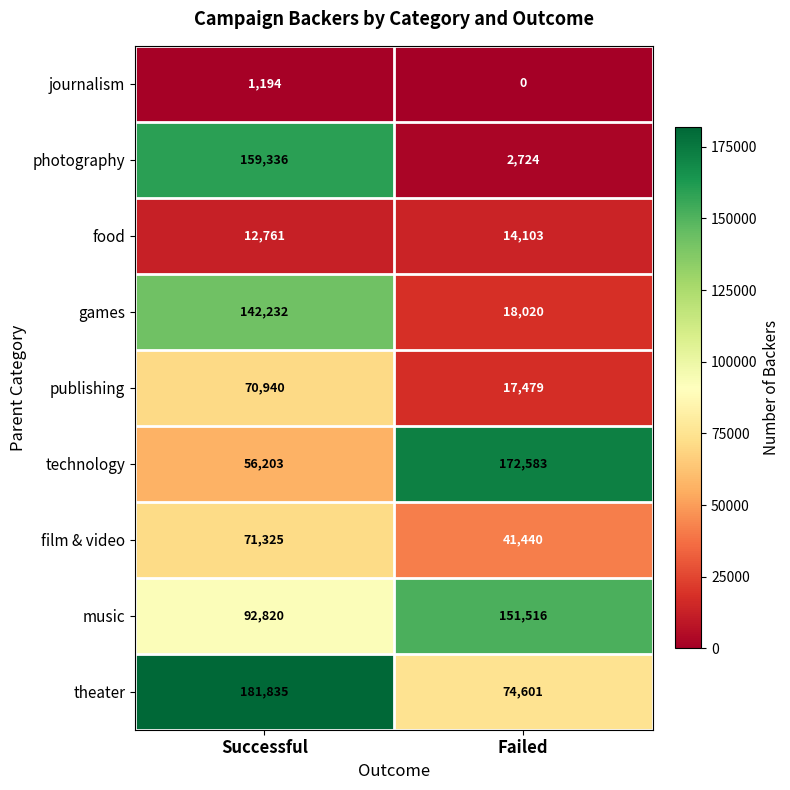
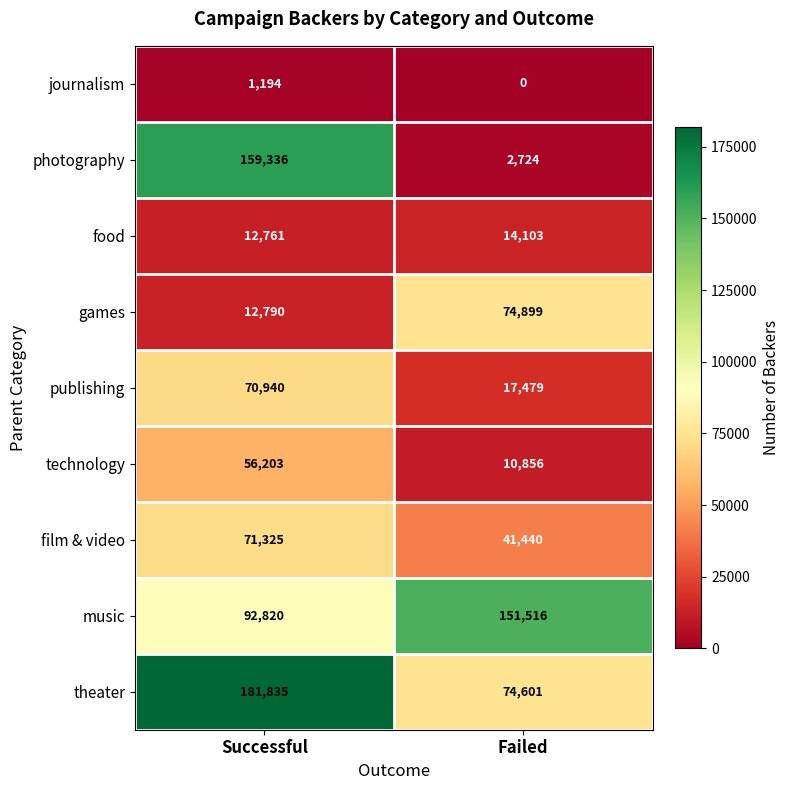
games, Successful: 142,232 -> 12,790
games, Failed: 18,020 -> 74,899
technology, Failed: 172,583 -> 10,856
